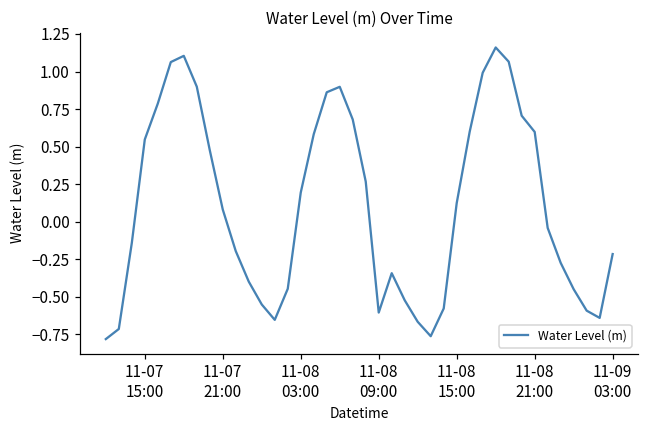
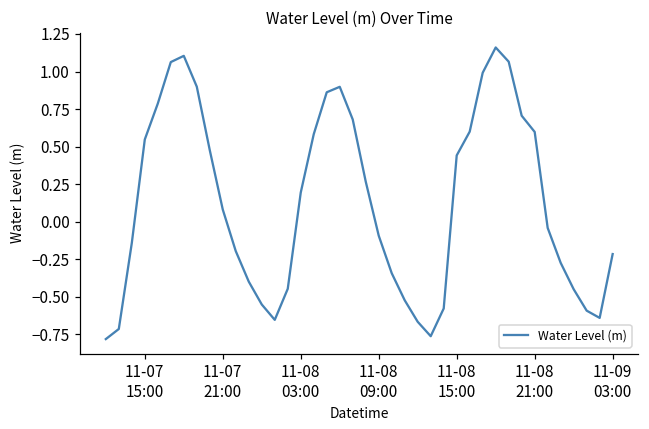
11-08 09:00: -0.60 -> -0.09
11-08 15:00: 0.12 -> 0.44
